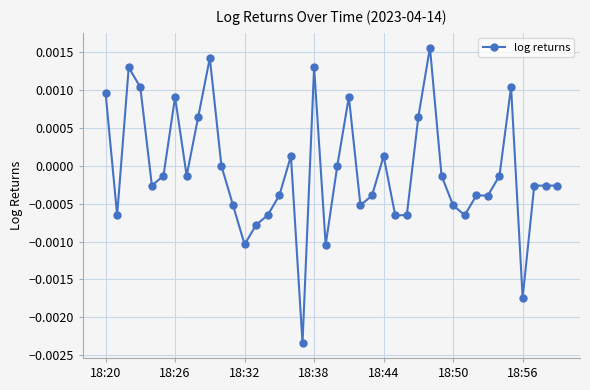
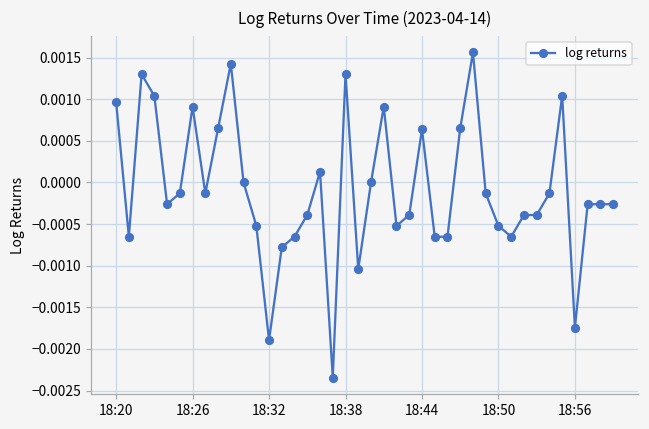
18:32: -0.0010 -> -0.0019
18:44: 0.0001 -> 0.0006
